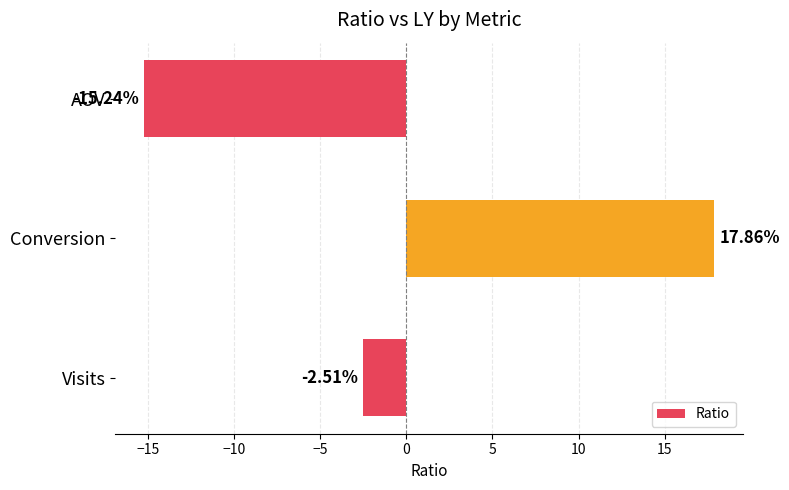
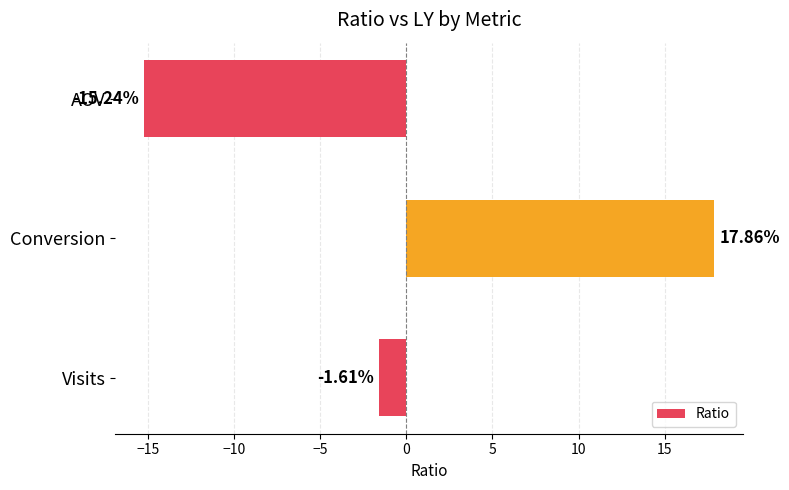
Visits: -2.51% -> -1.61%
